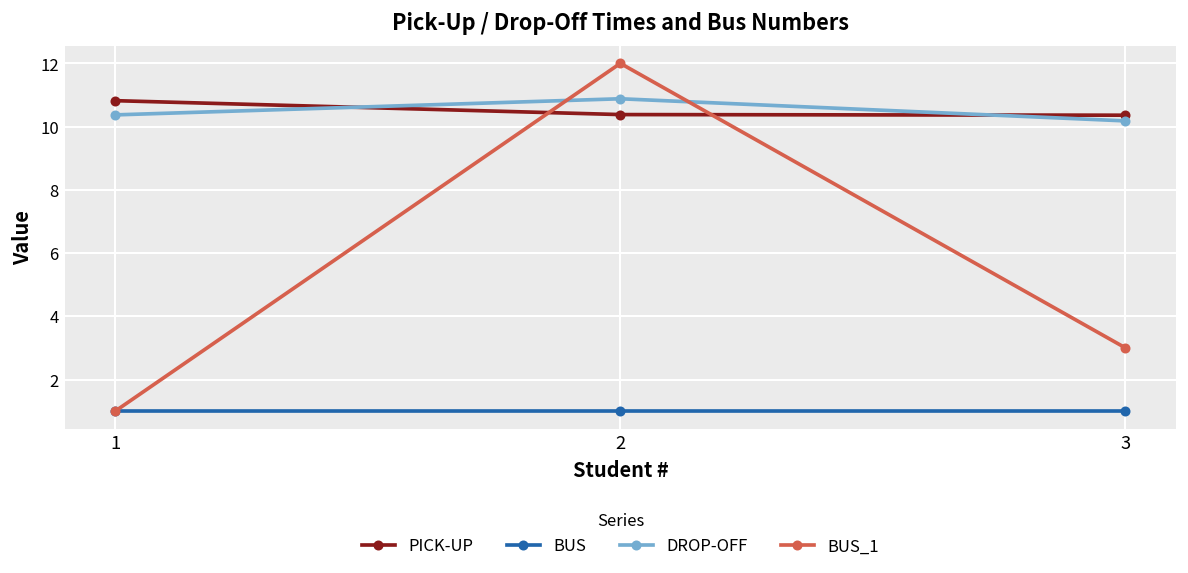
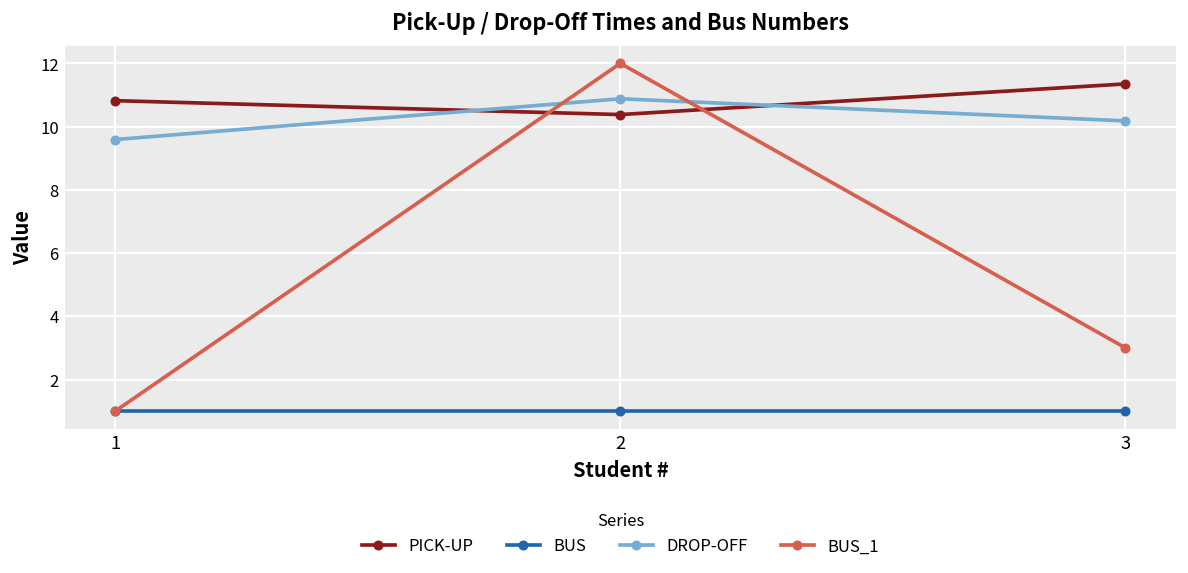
DROP-OFF, 1: 10.4 -> 9.6
PICK-UP, 3: 10.4 -> 11.4
